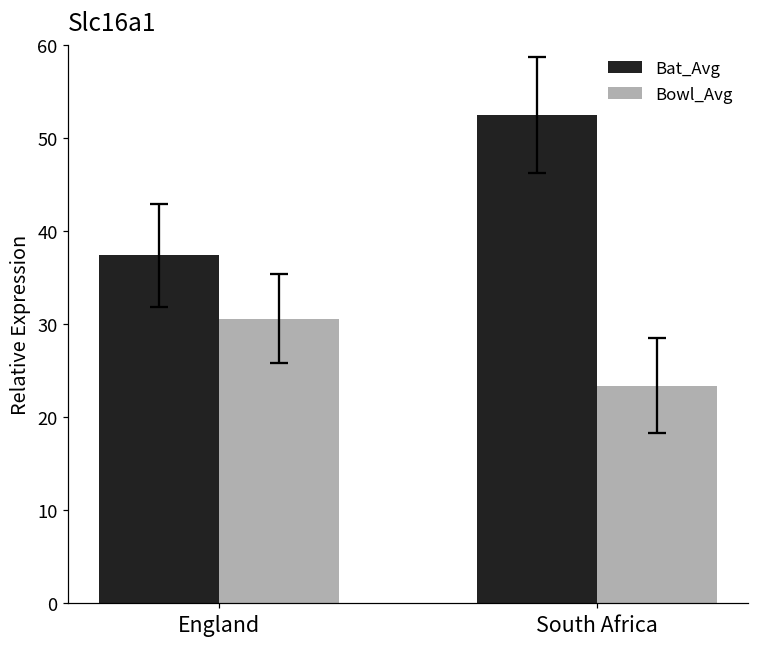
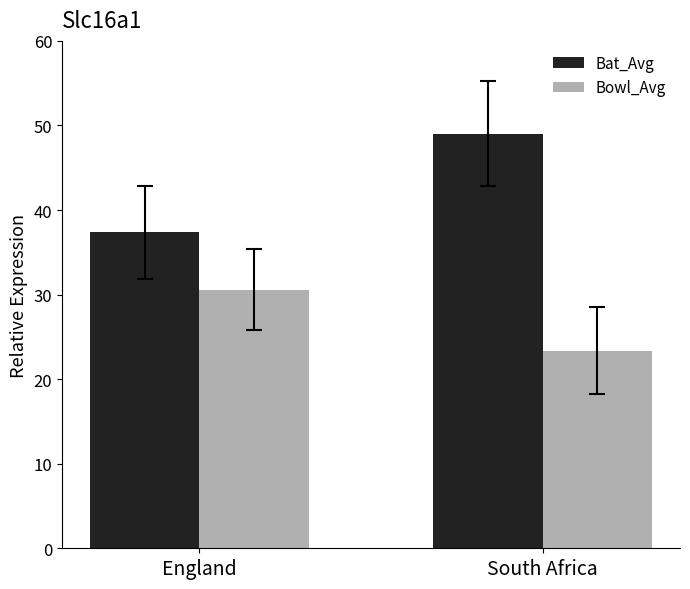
Bat_Avg, South Africa: 53 -> 49
